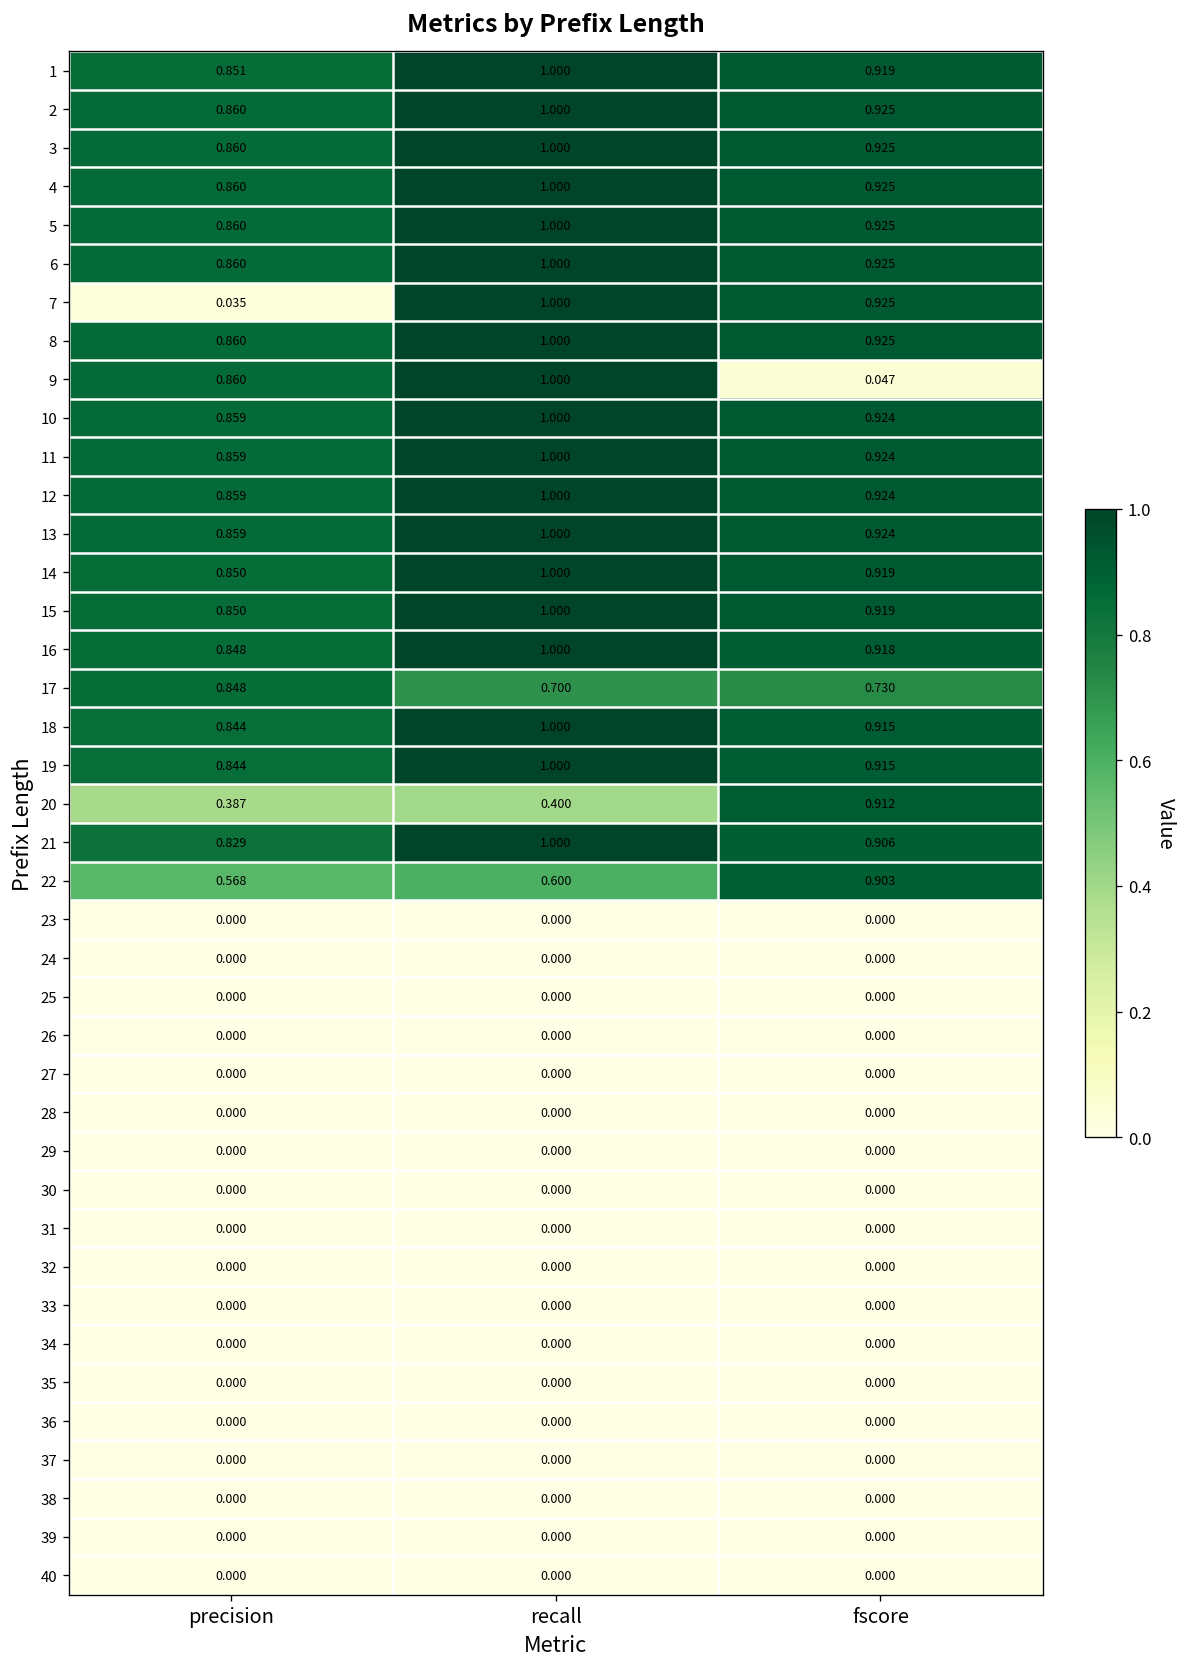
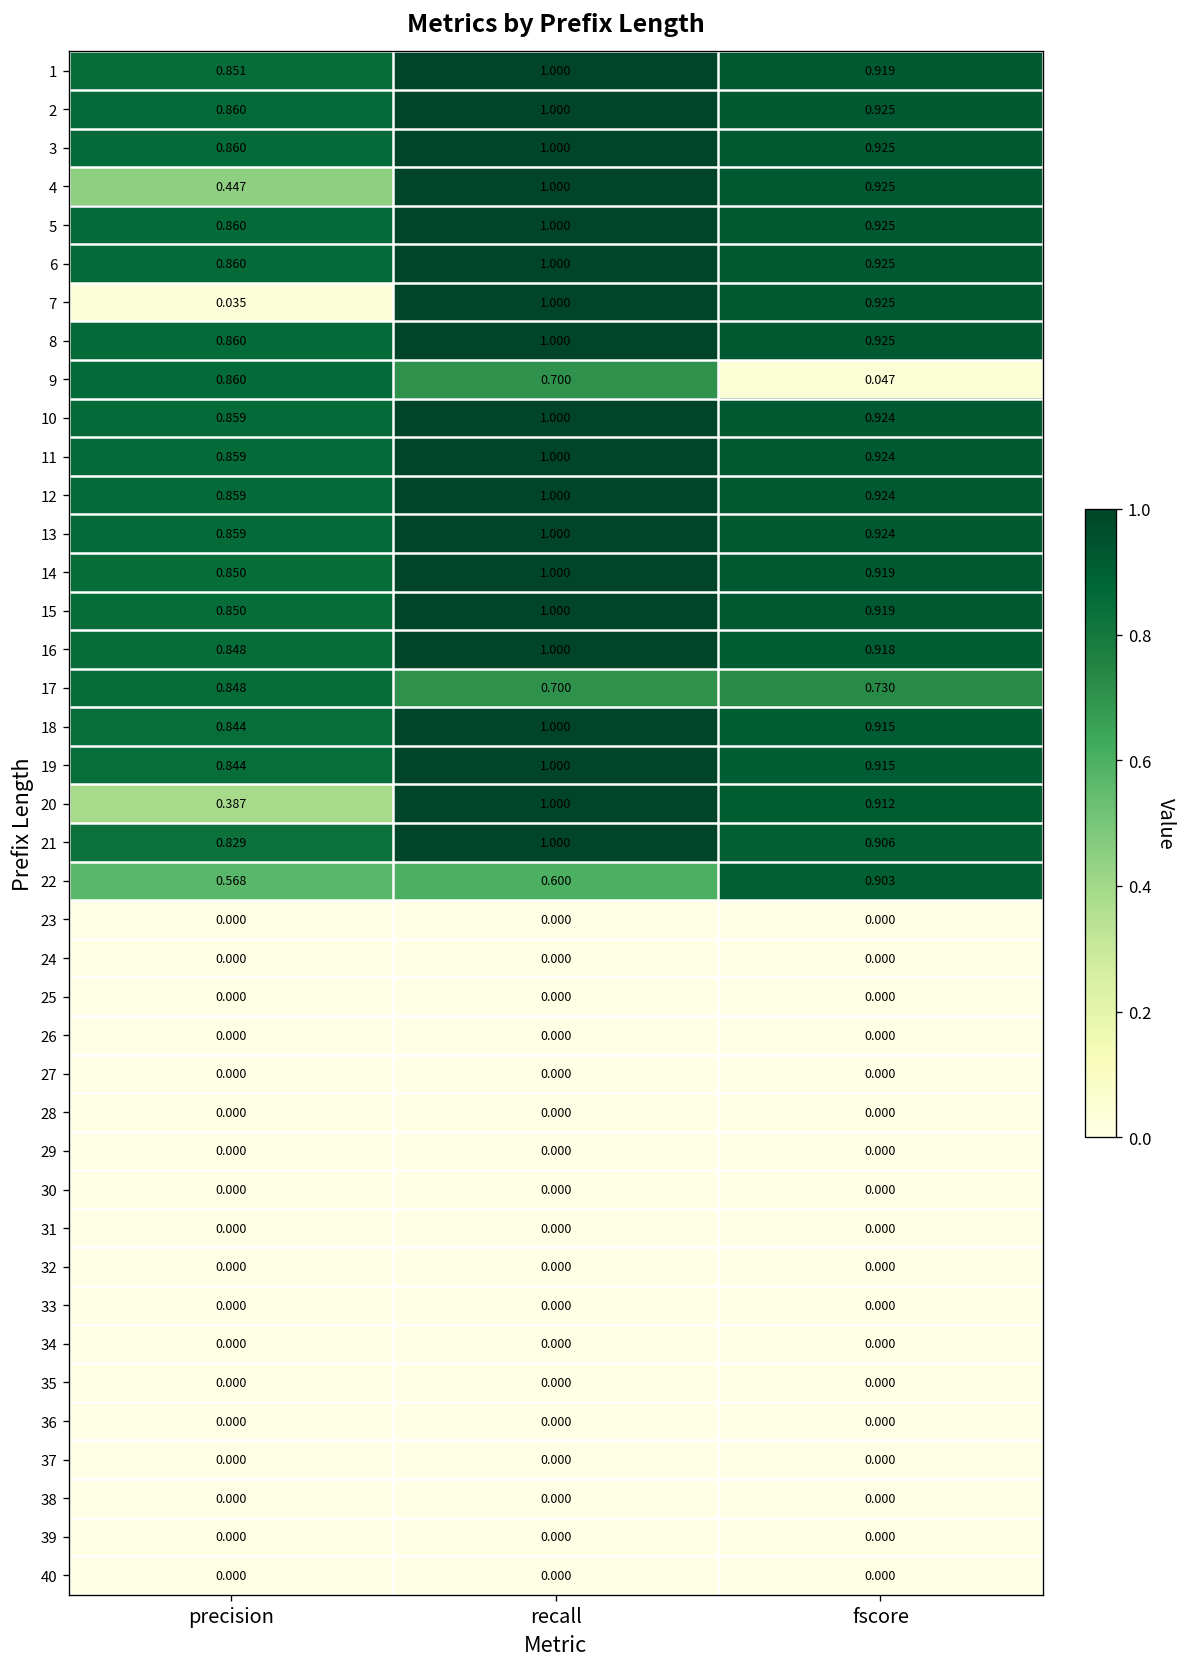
4, precision: 0.860 -> 0.447
9, recall: 1.000 -> 0.700
20, recall: 0.400 -> 1.000
